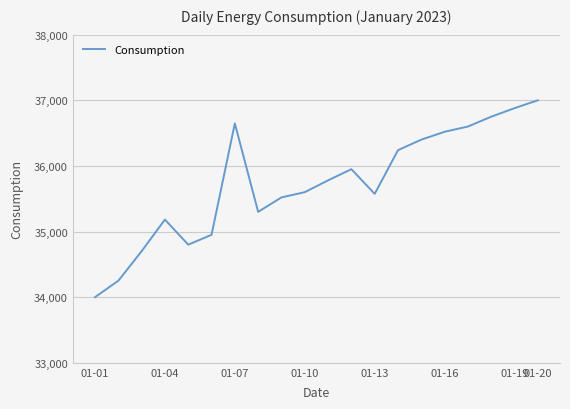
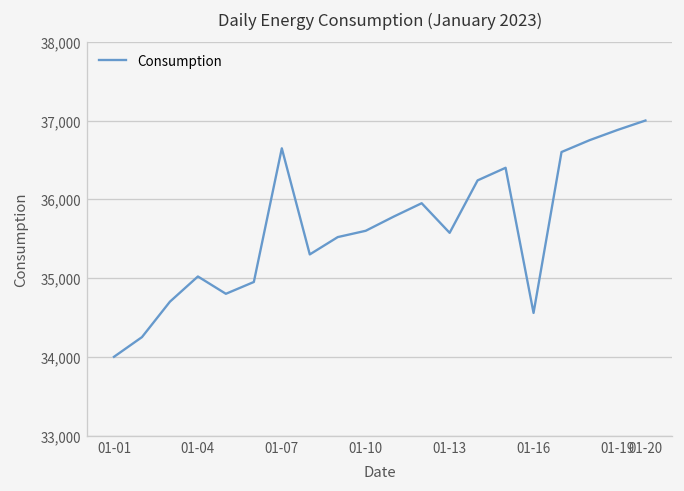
01-04: 35,200 -> 35,000
01-16: 36,500 -> 34,600
